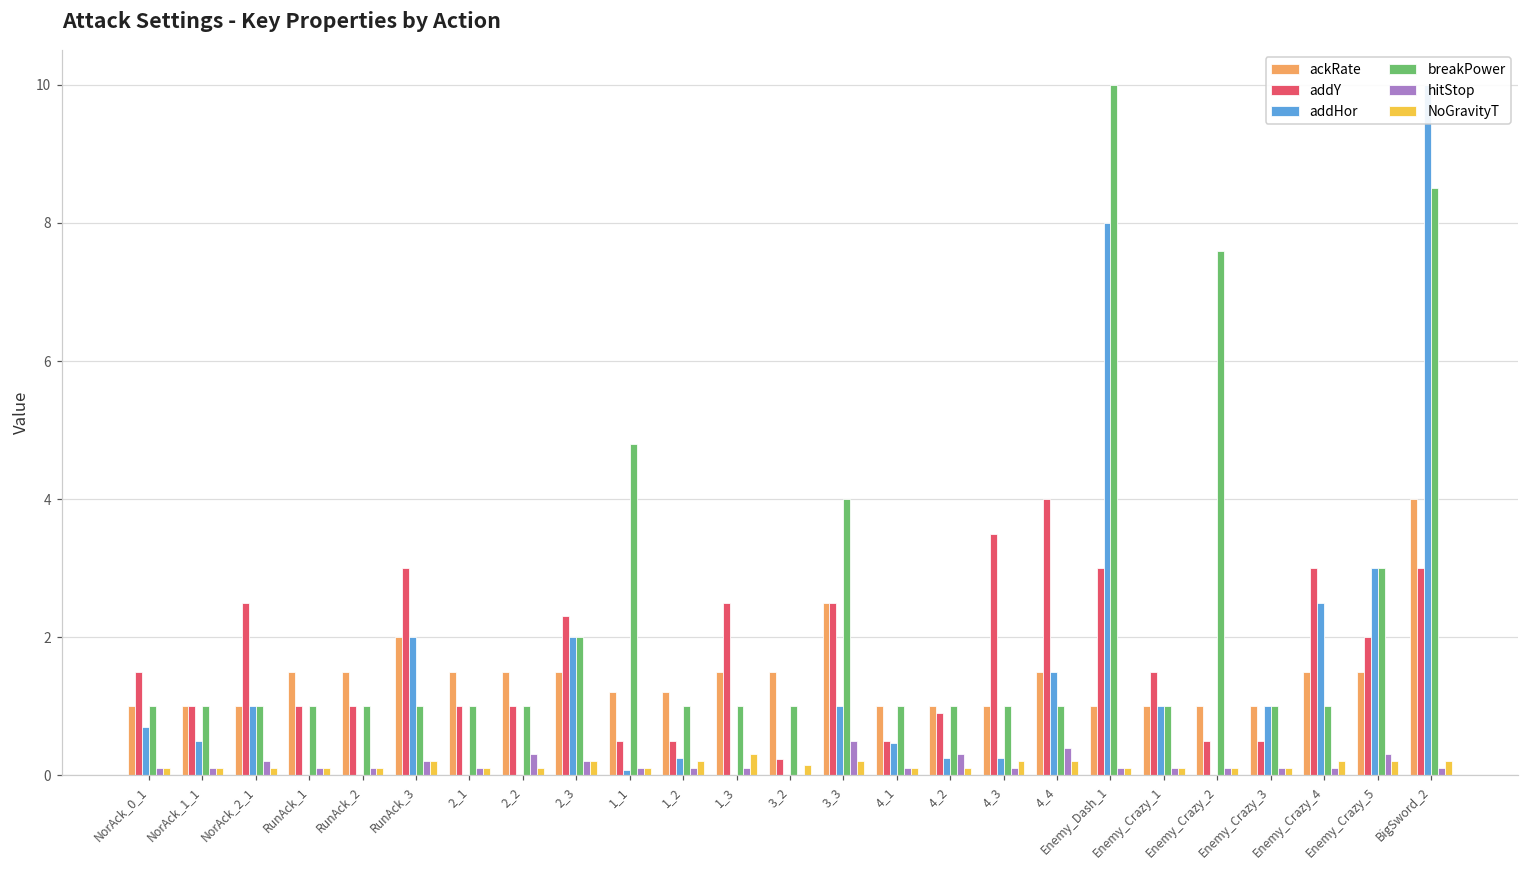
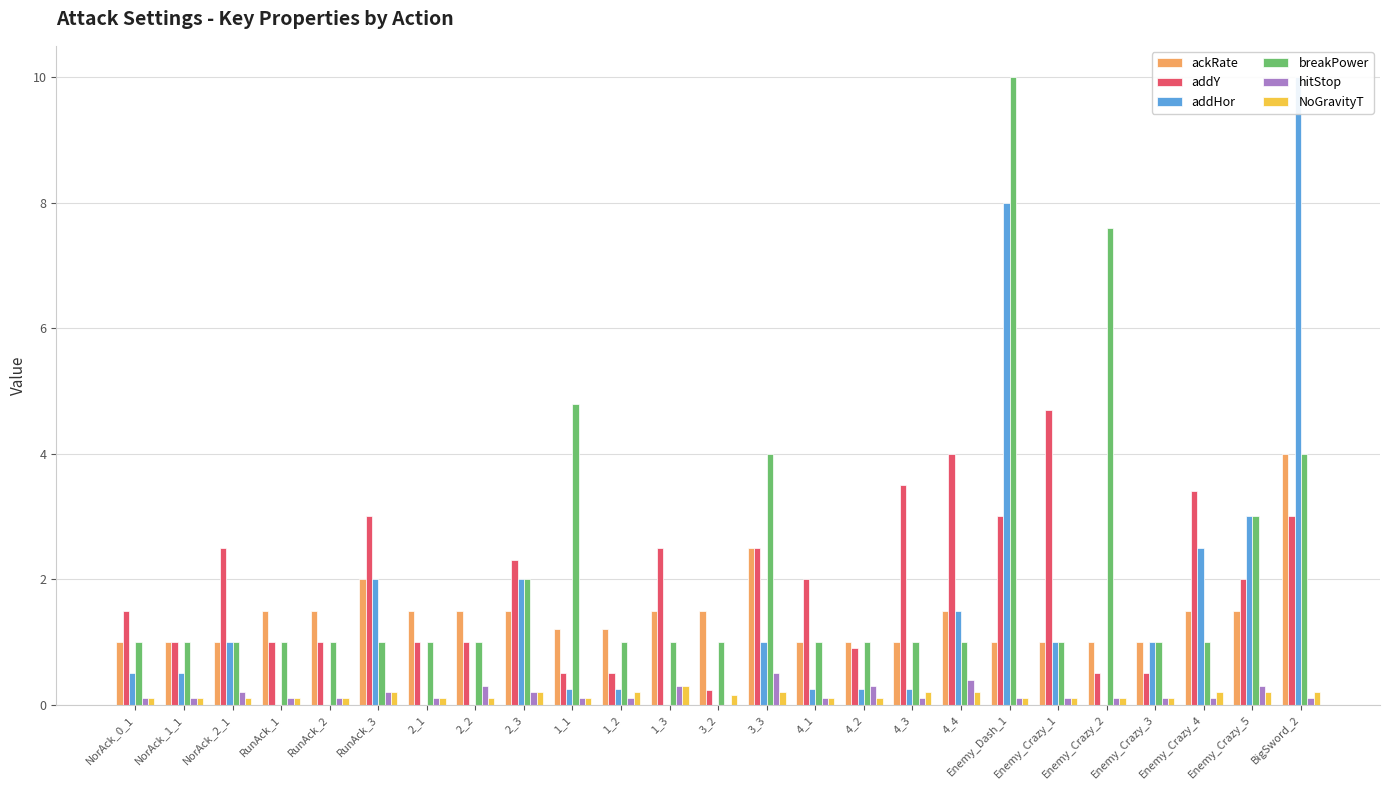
addHor, NorAck_0_1: 0.7 -> 0.5
addHor, 1_1: 0.1 -> 0.3
hitStop, 1_3: 0.1 -> 0.3
addY, 4_1: 0.5 -> 2.0
addHor, 4_1: 0.5 -> 0.3
addY, Enemy_Crazy_1: 1.5 -> 4.7
addY, Enemy_Crazy_4: 3.0 -> 3.4
breakPower, BigSword_2: 8.5 -> 4.0
